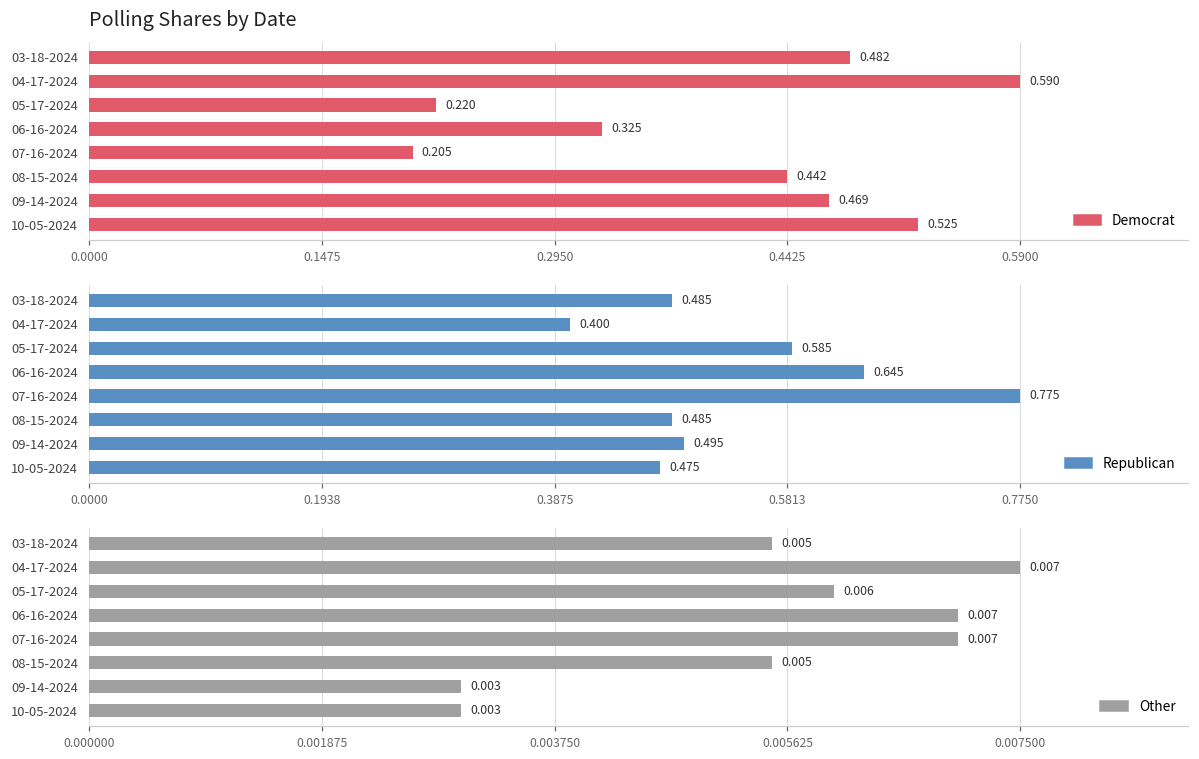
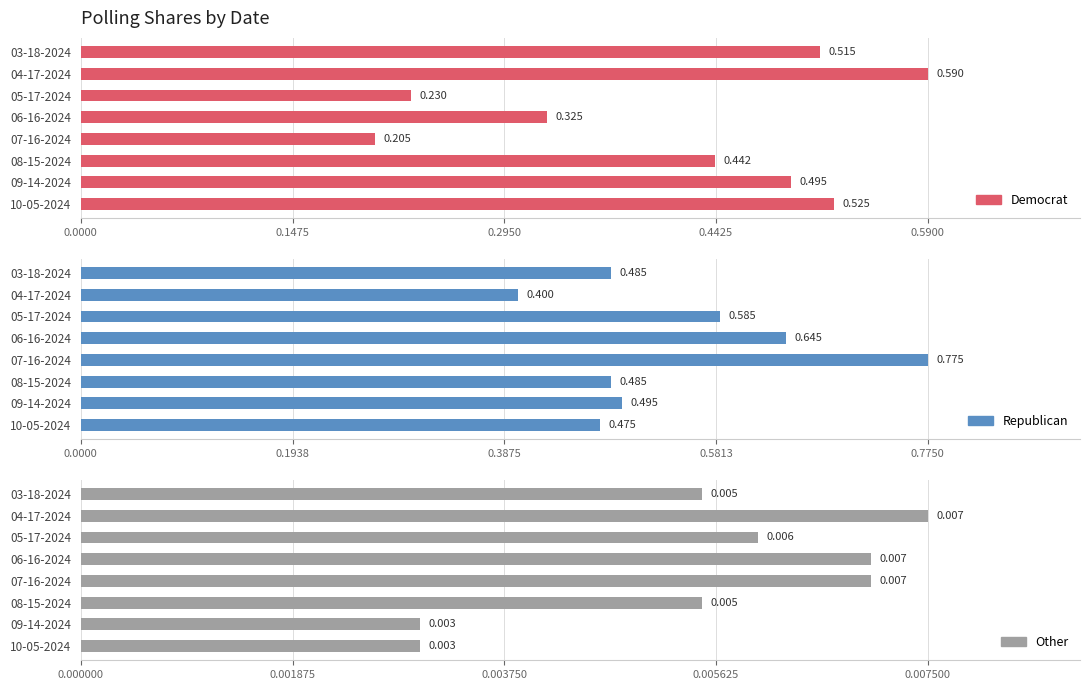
Polling Shares by Date, 03-18-2024: 0.482 -> 0.515
Polling Shares by Date, 05-17-2024: 0.220 -> 0.230
Polling Shares by Date, 09-14-2024: 0.469 -> 0.495
